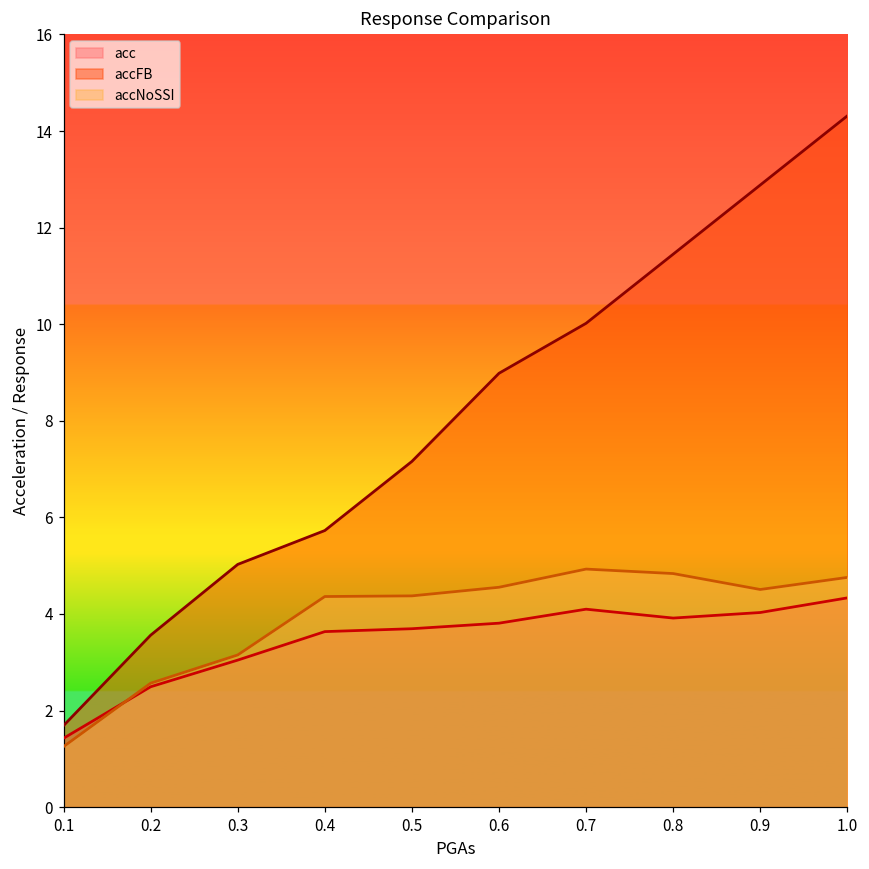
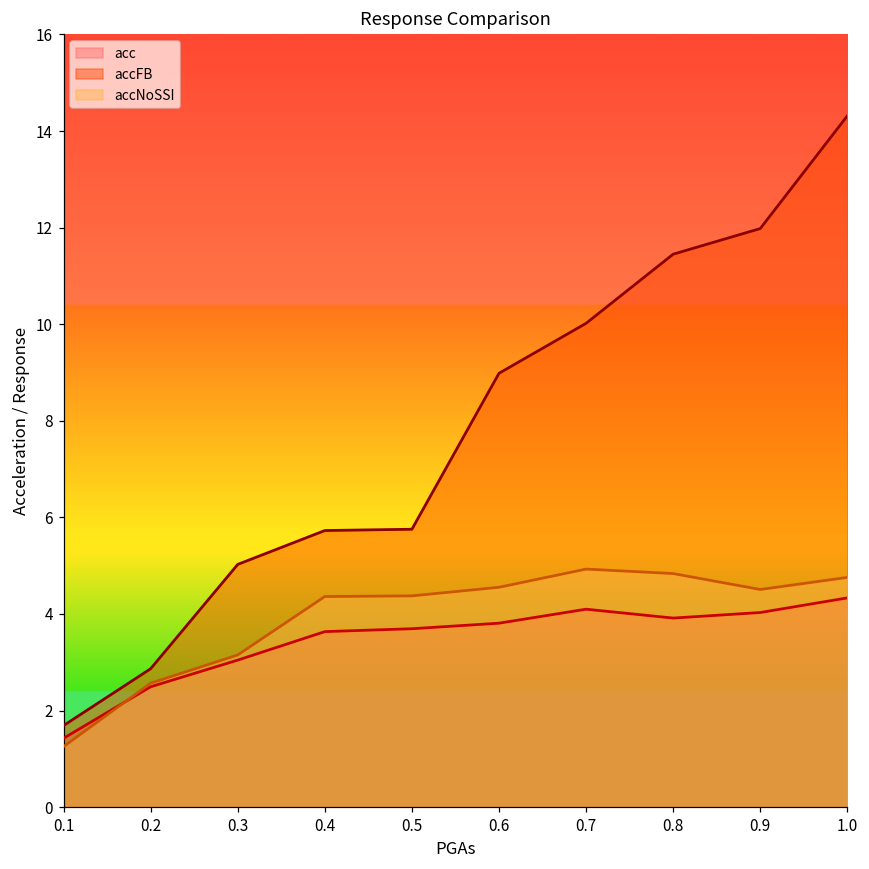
accFB, 0.2: 3.6 -> 2.9
accFB, 0.5: 7.2 -> 5.8
accFB, 0.9: 12.9 -> 12.0
